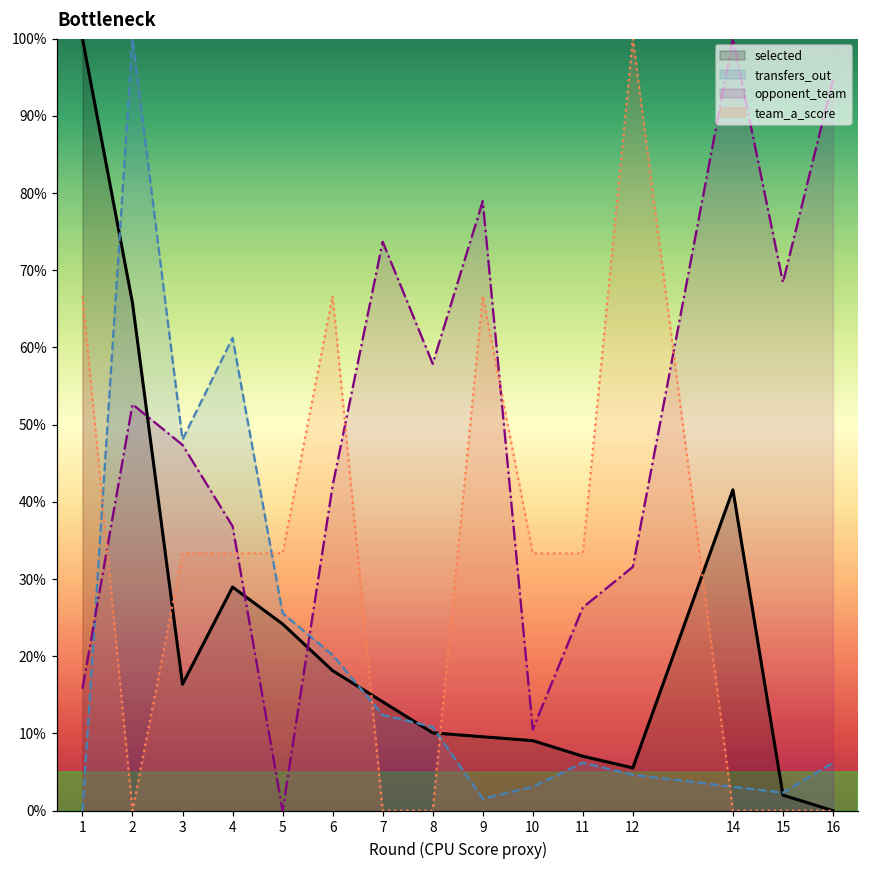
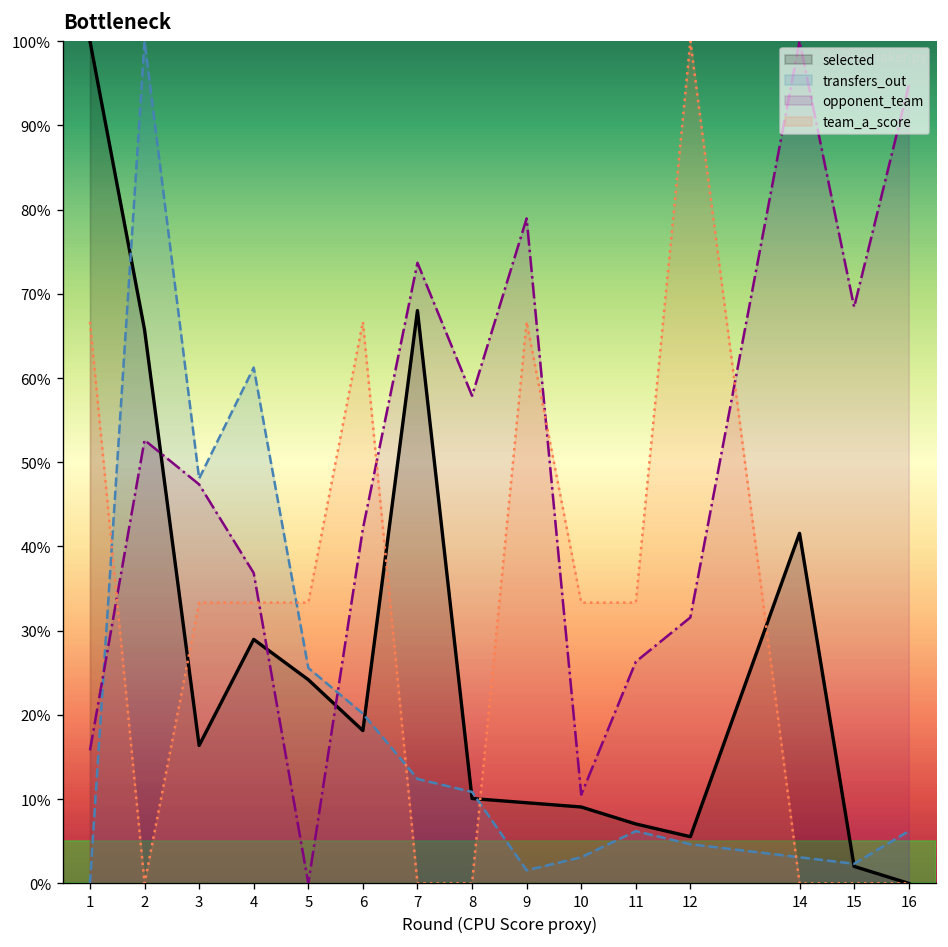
selected, 7: 14% -> 68%
